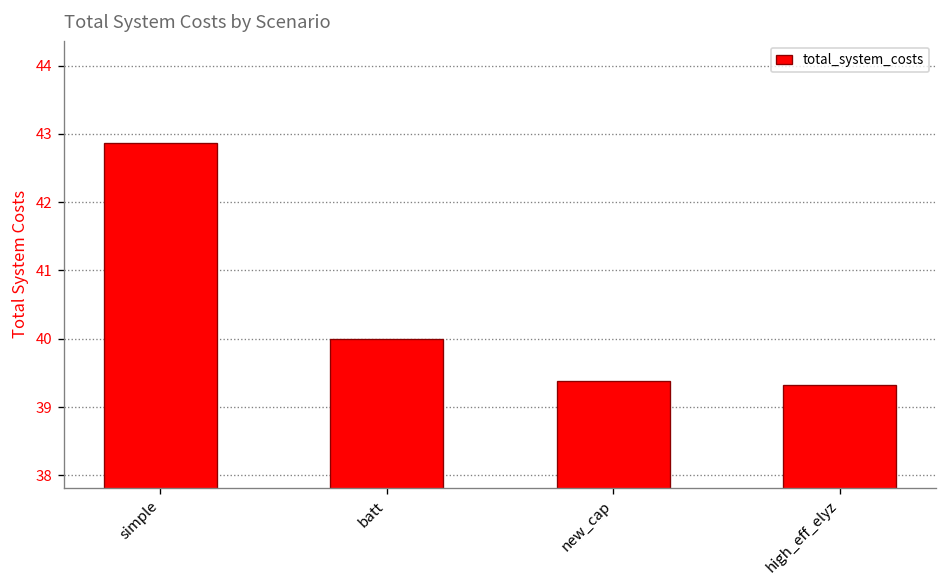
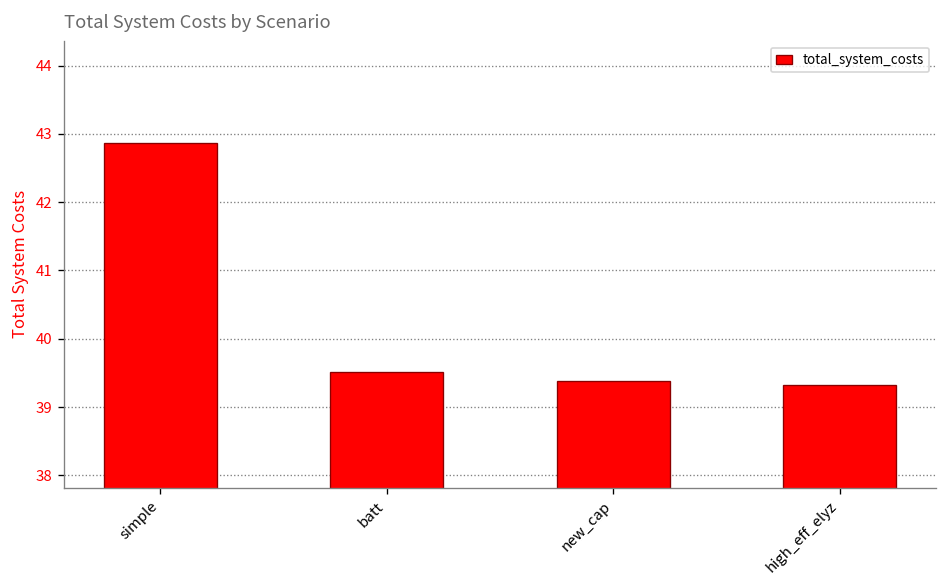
batt: 40.0 -> 39.5
